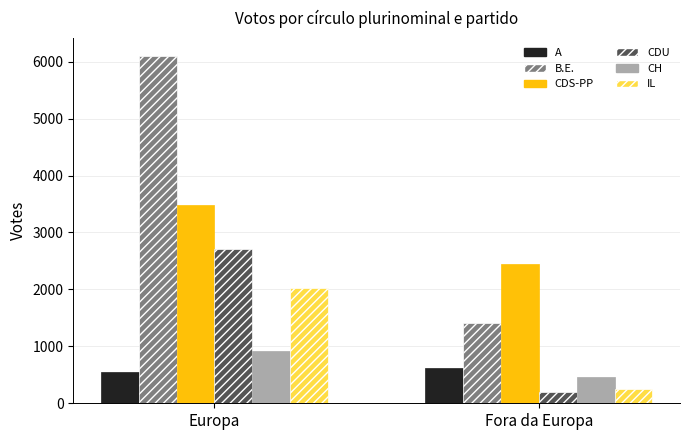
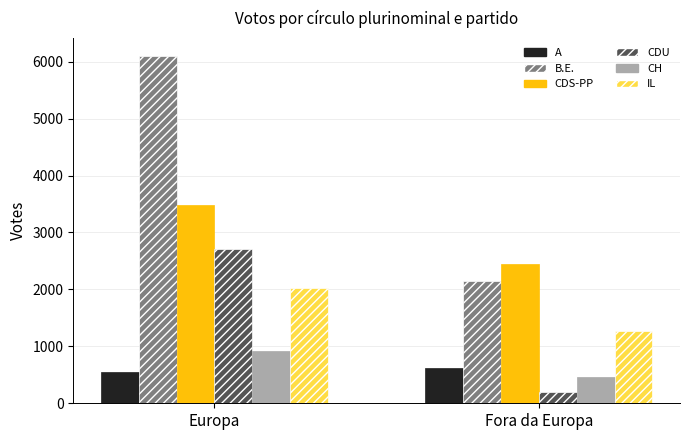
B.E., Fora da Europa: 1400 -> 2100
IL, Fora da Europa: 300 -> 1300
